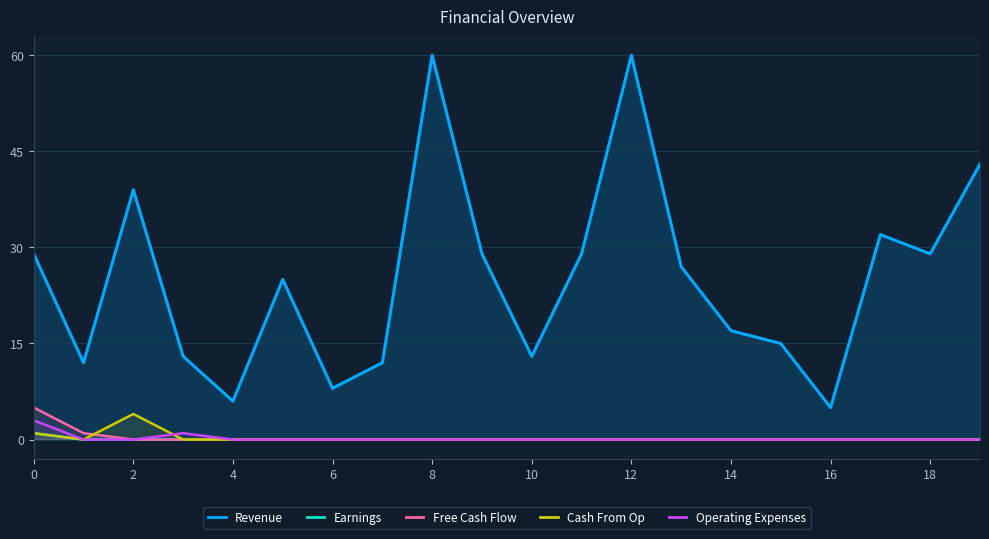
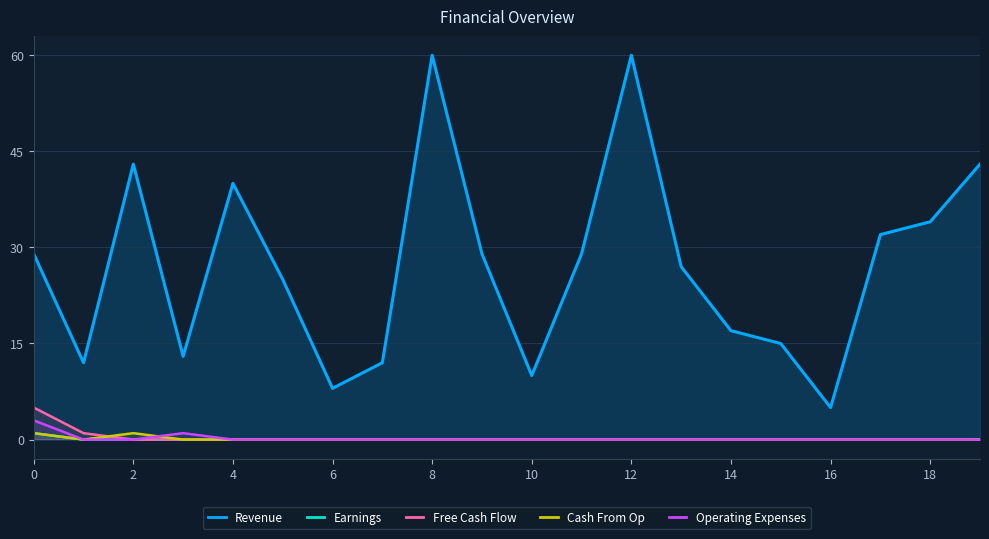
Revenue, 2: 39 -> 43
Cash From Op, 2: 4 -> 1
Revenue, 4: 6 -> 40
Revenue, 10: 13 -> 10
Revenue, 18: 29 -> 34
